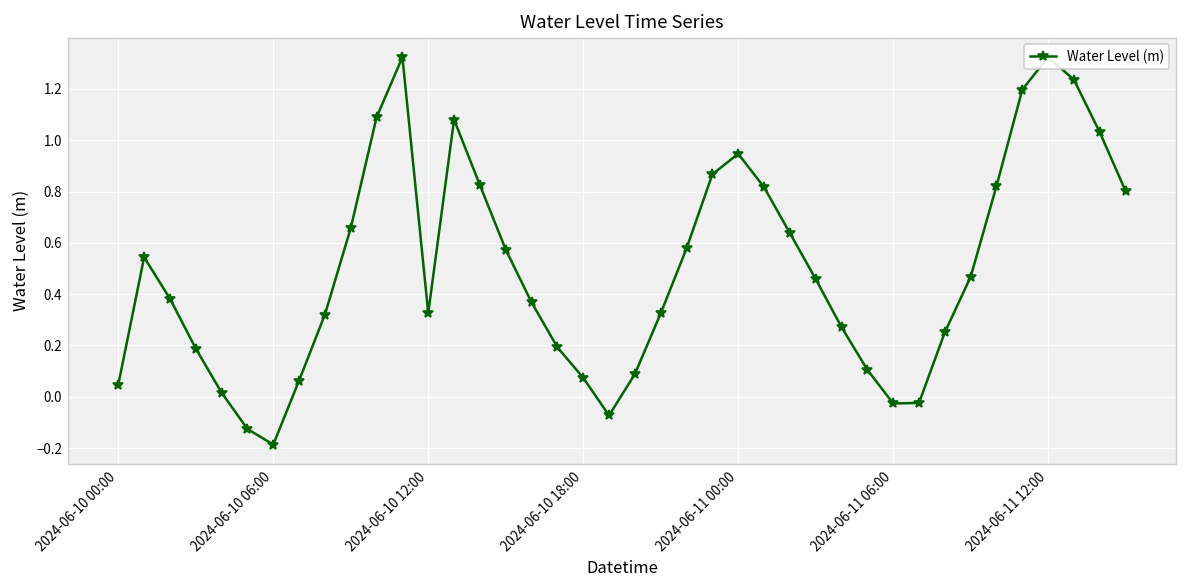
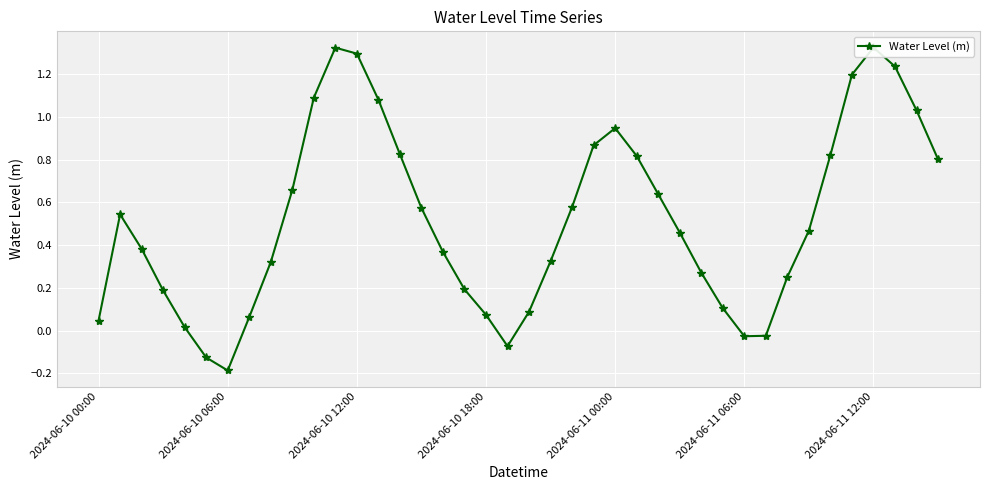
2024-06-10 12:00: 0.33 -> 1.30
